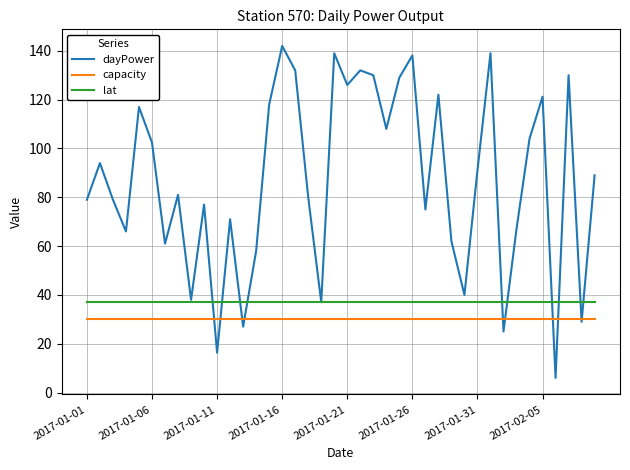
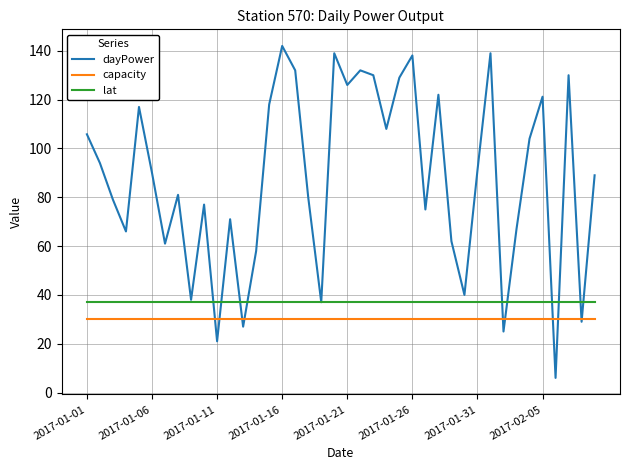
dayPower, 2017-01-01: 79 -> 106
dayPower, 2017-01-06: 102 -> 90
dayPower, 2017-01-11: 16 -> 21
